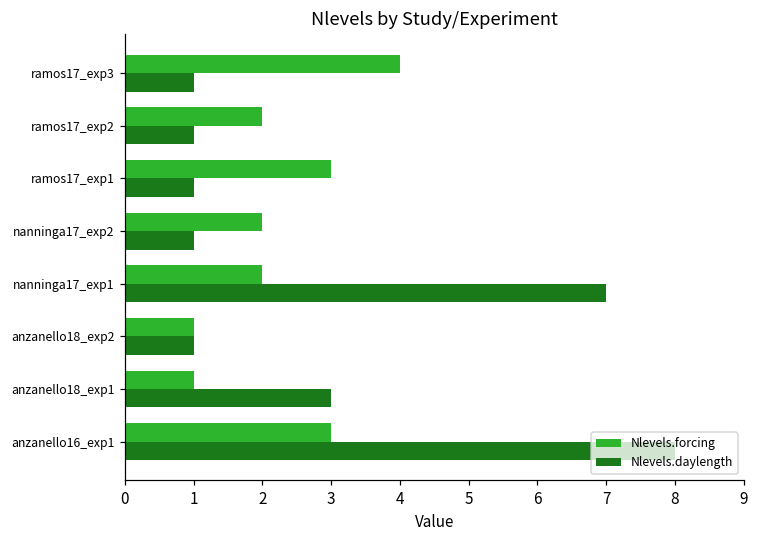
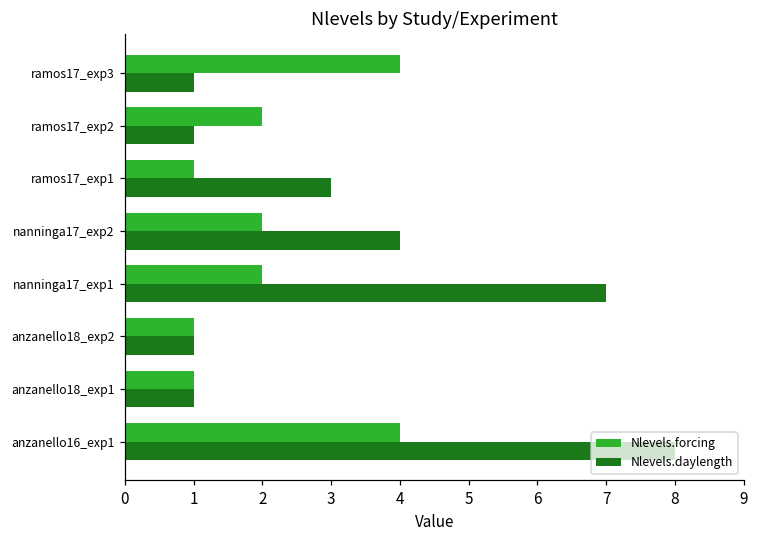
Nlevels.forcing, ramos17_exp1: 3 -> 1
Nlevels.daylength, ramos17_exp1: 1 -> 3
Nlevels.daylength, nanninga17_exp2: 1 -> 4
Nlevels.daylength, anzanello18_exp1: 3 -> 1
Nlevels.forcing, anzanello16_exp1: 3 -> 4
